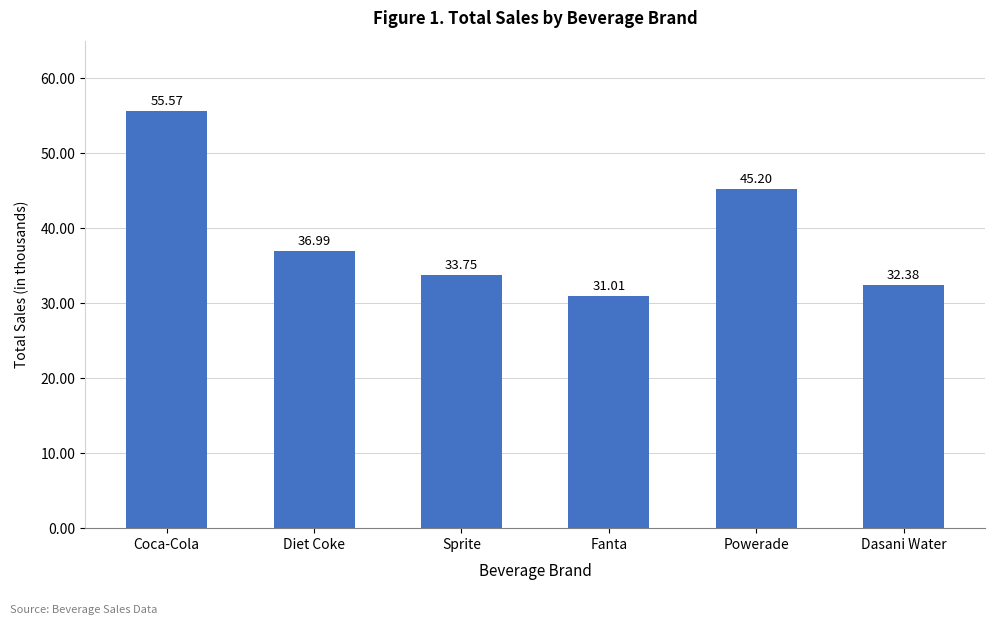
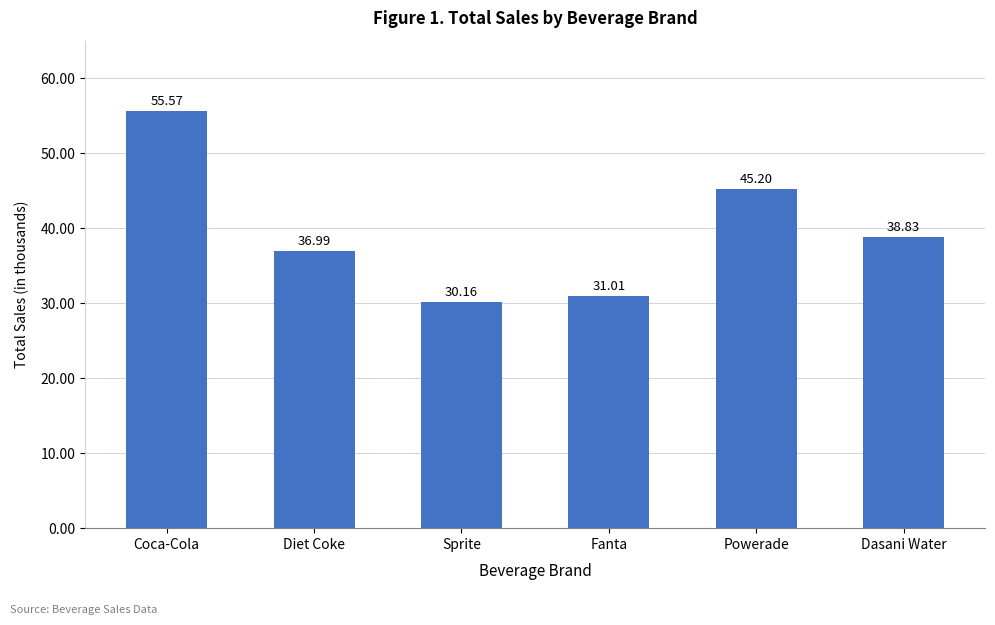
Sprite: 33.75 -> 30.16
Dasani Water: 32.38 -> 38.83
